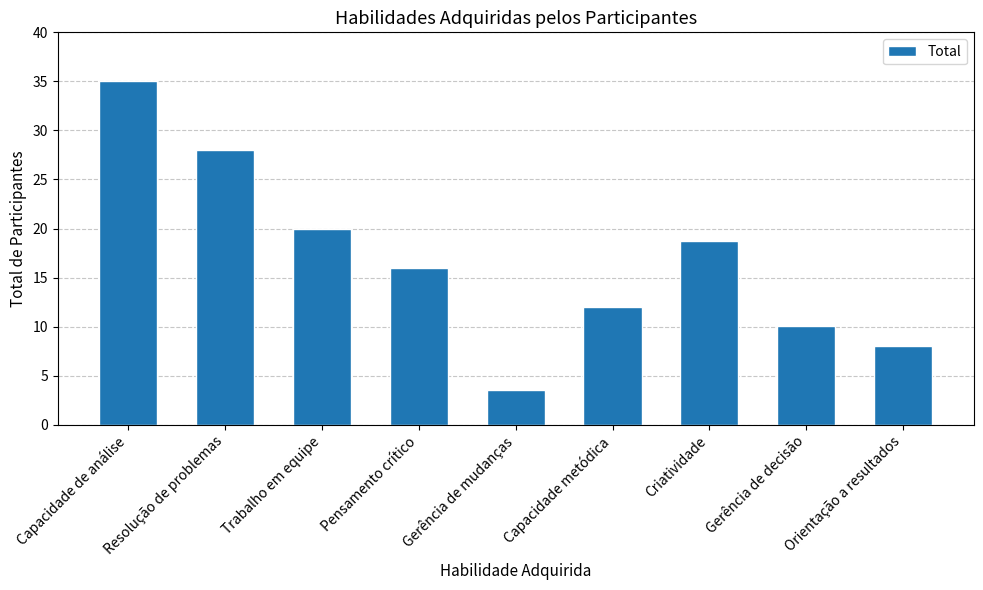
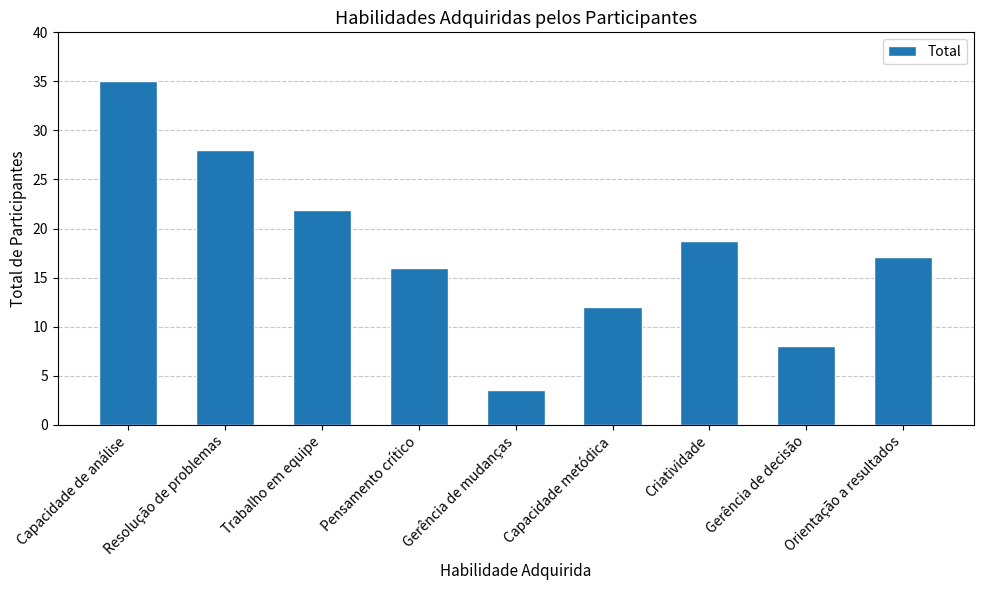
Trabalho em equipe: 20 -> 22
Gerência de decisão: 10 -> 8
Orientação a resultados: 8 -> 17
